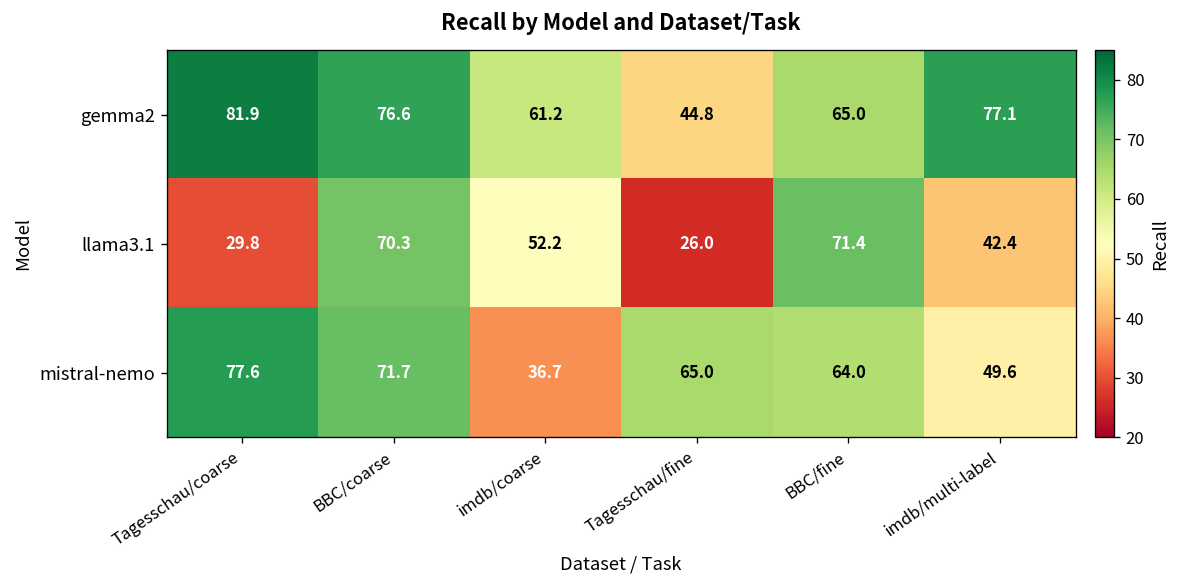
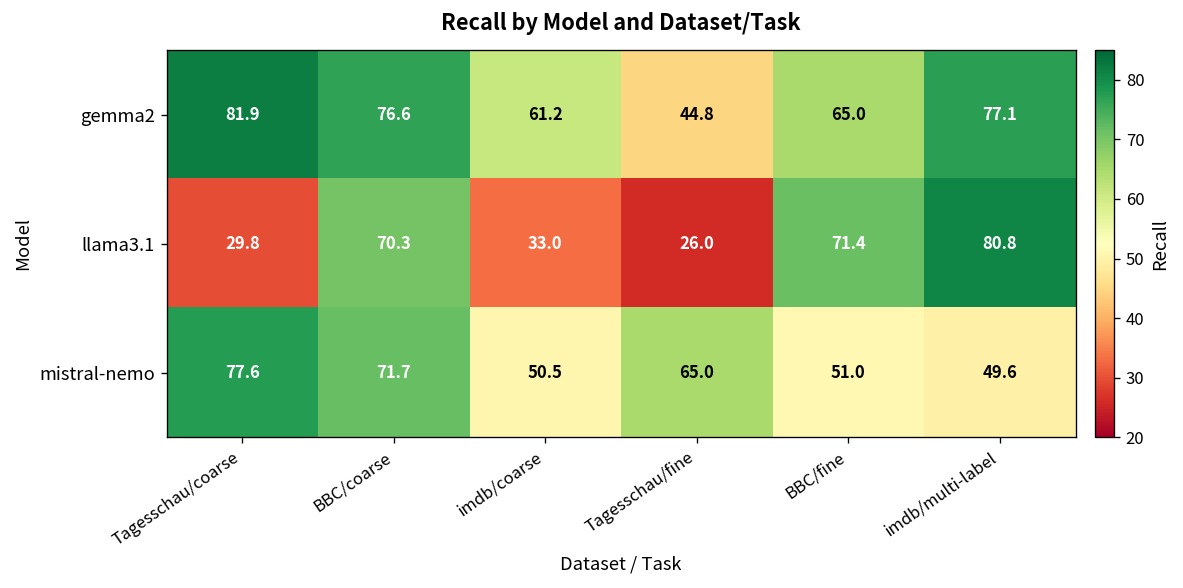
llama3.1, imdb/coarse: 52.2 -> 33.0
llama3.1, imdb/multi-label: 42.4 -> 80.8
mistral-nemo, imdb/coarse: 36.7 -> 50.5
mistral-nemo, BBC/fine: 64.0 -> 51.0
